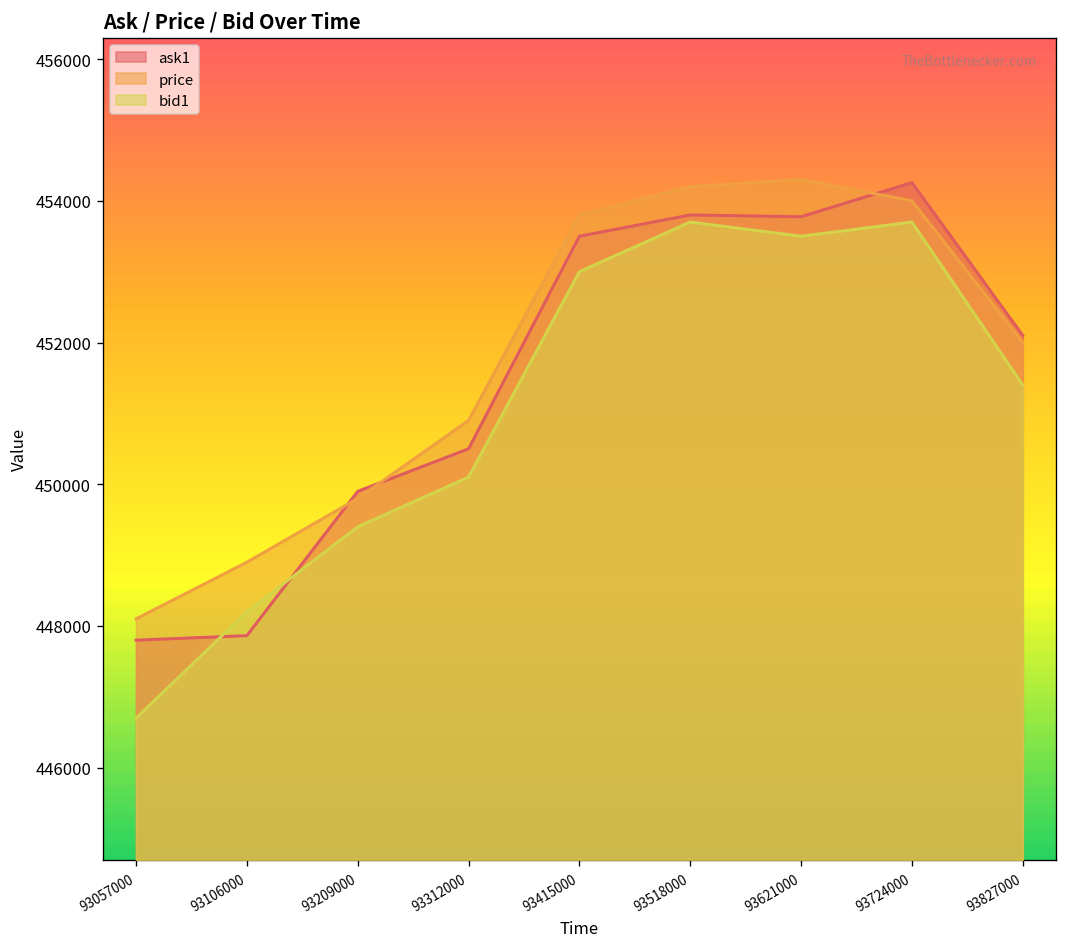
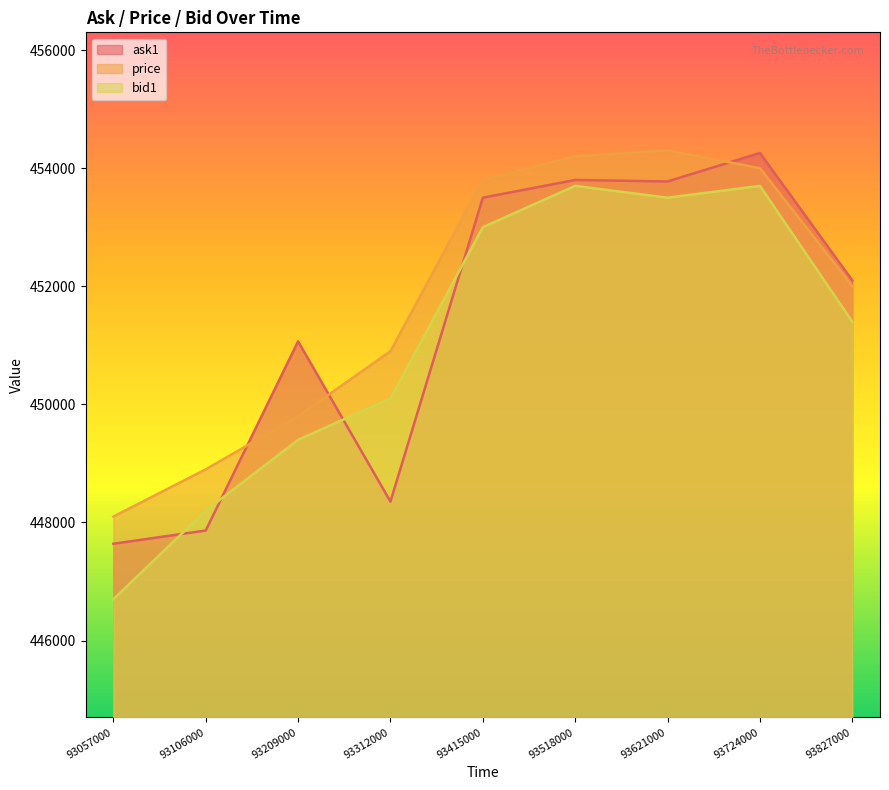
ask1, 93057000: 447800 -> 447600
ask1, 93209000: 449900 -> 451100
ask1, 93312000: 450500 -> 448400
